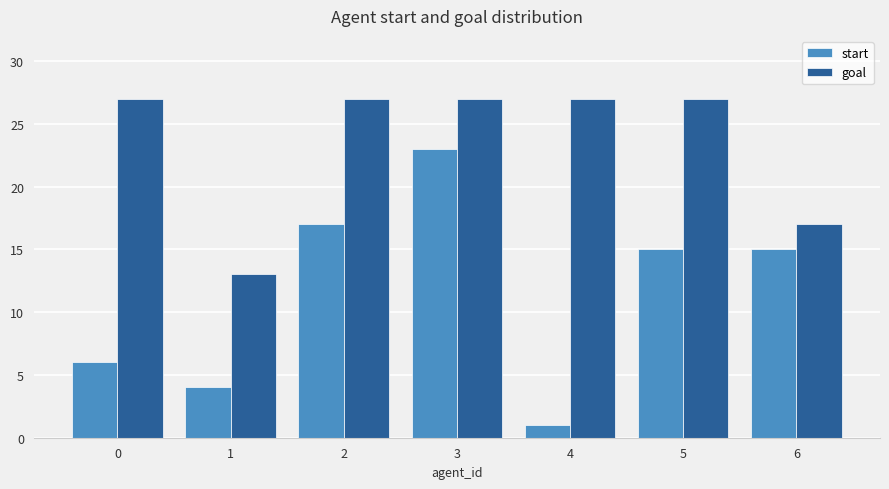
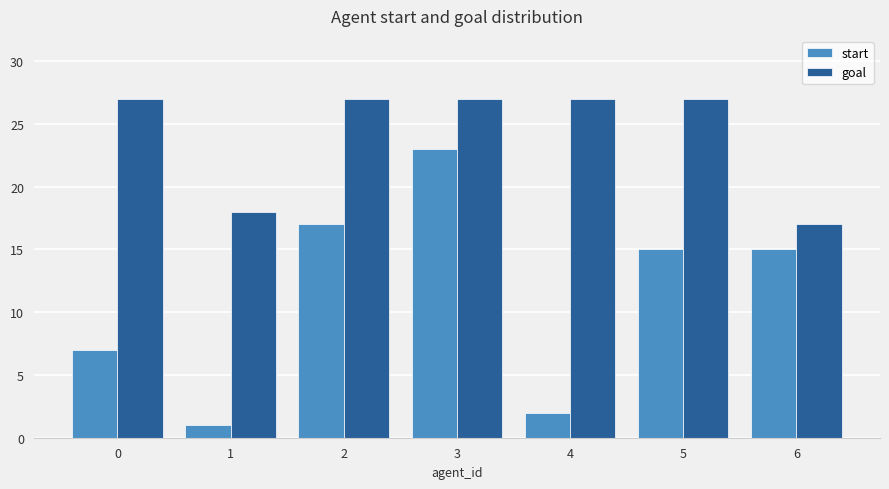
start, 0: 6 -> 7
start, 1: 4 -> 1
goal, 1: 13 -> 18
start, 4: 1 -> 2
